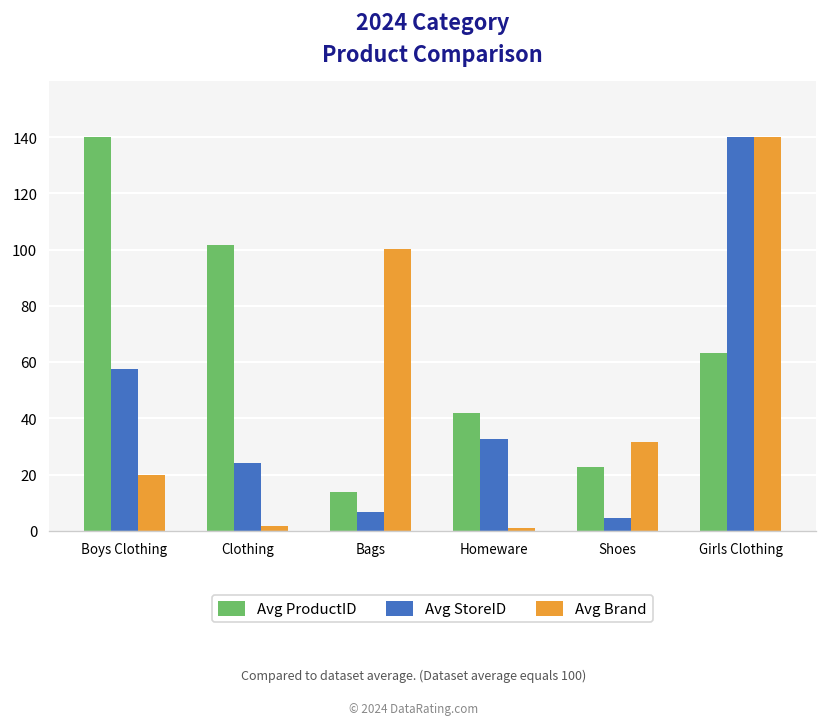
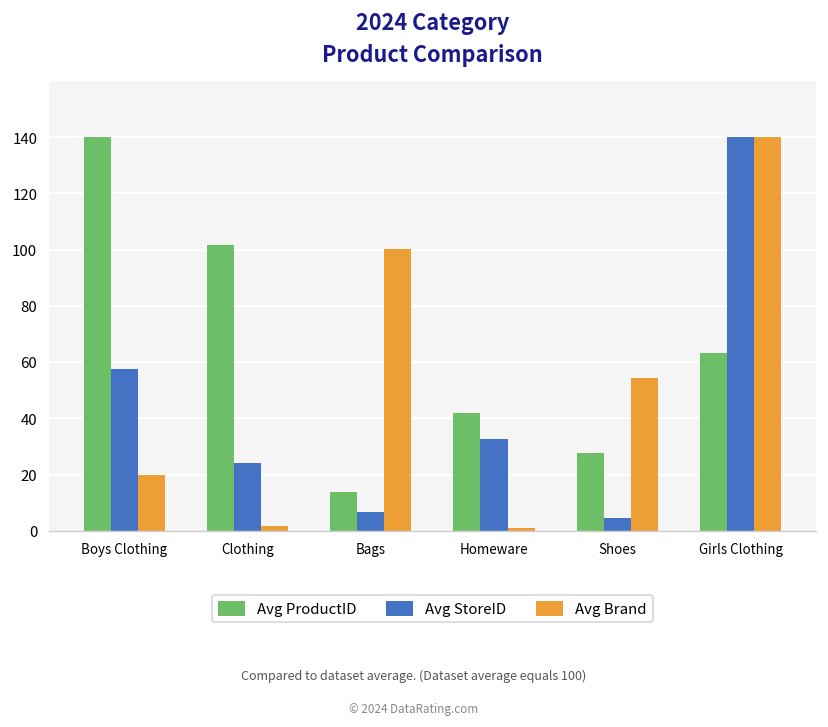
Avg ProductID, Shoes: 23 -> 28
Avg Brand, Shoes: 32 -> 54
